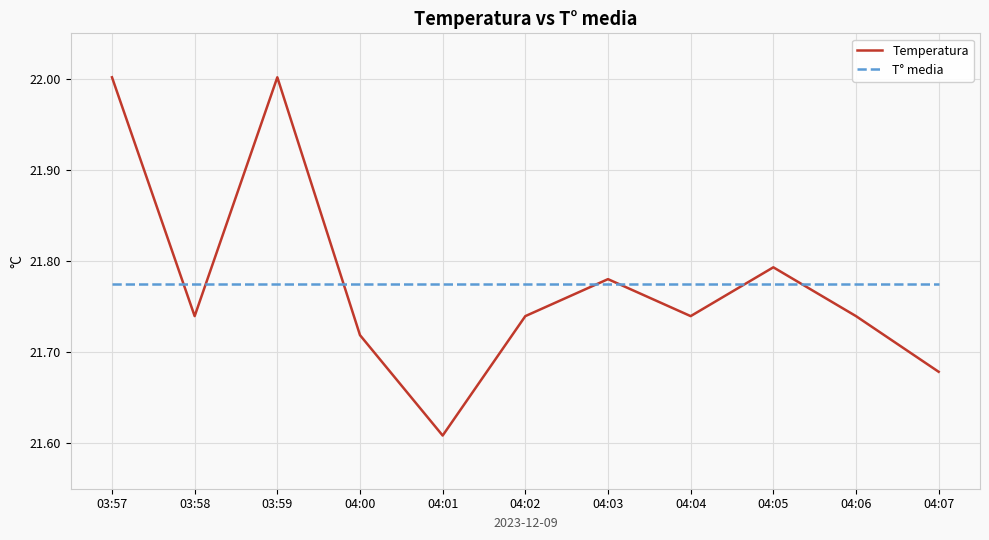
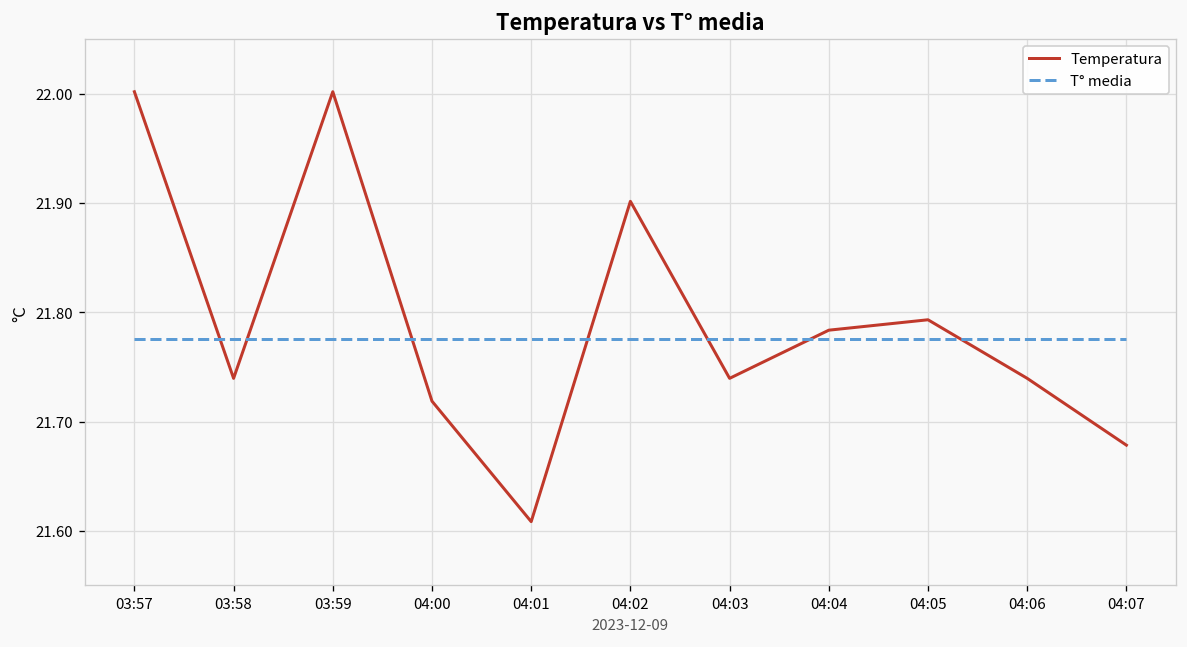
Temperatura, 04:02: 21.74 -> 21.90
Temperatura, 04:03: 21.78 -> 21.74
Temperatura, 04:04: 21.74 -> 21.78
